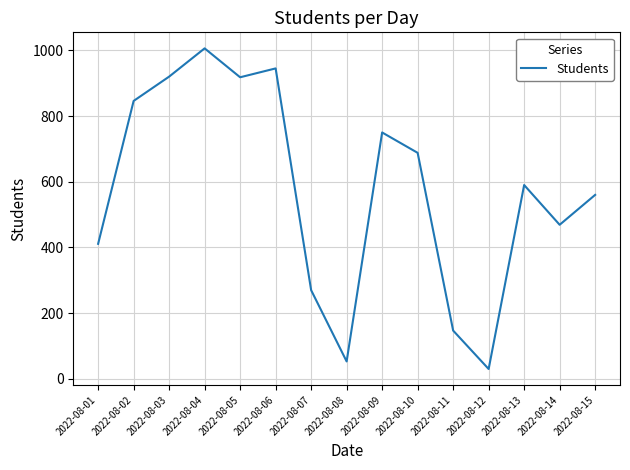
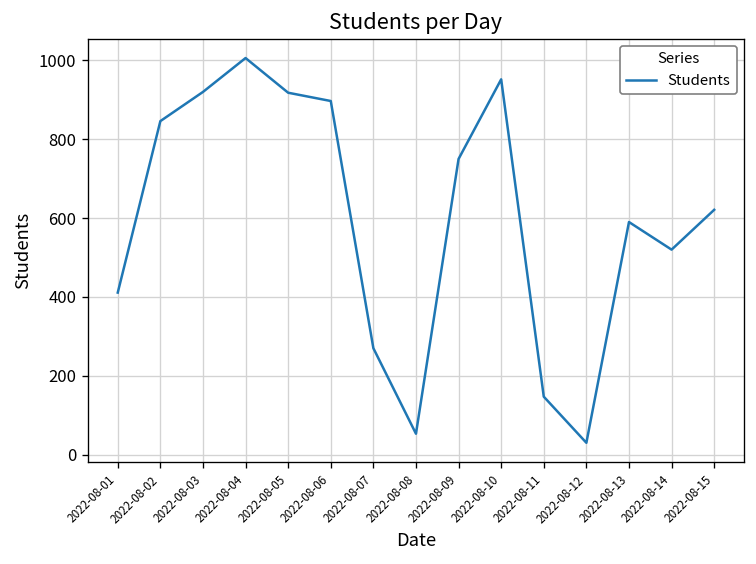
2022-08-06: 950 -> 900
2022-08-10: 690 -> 950
2022-08-14: 470 -> 520
2022-08-15: 560 -> 620
